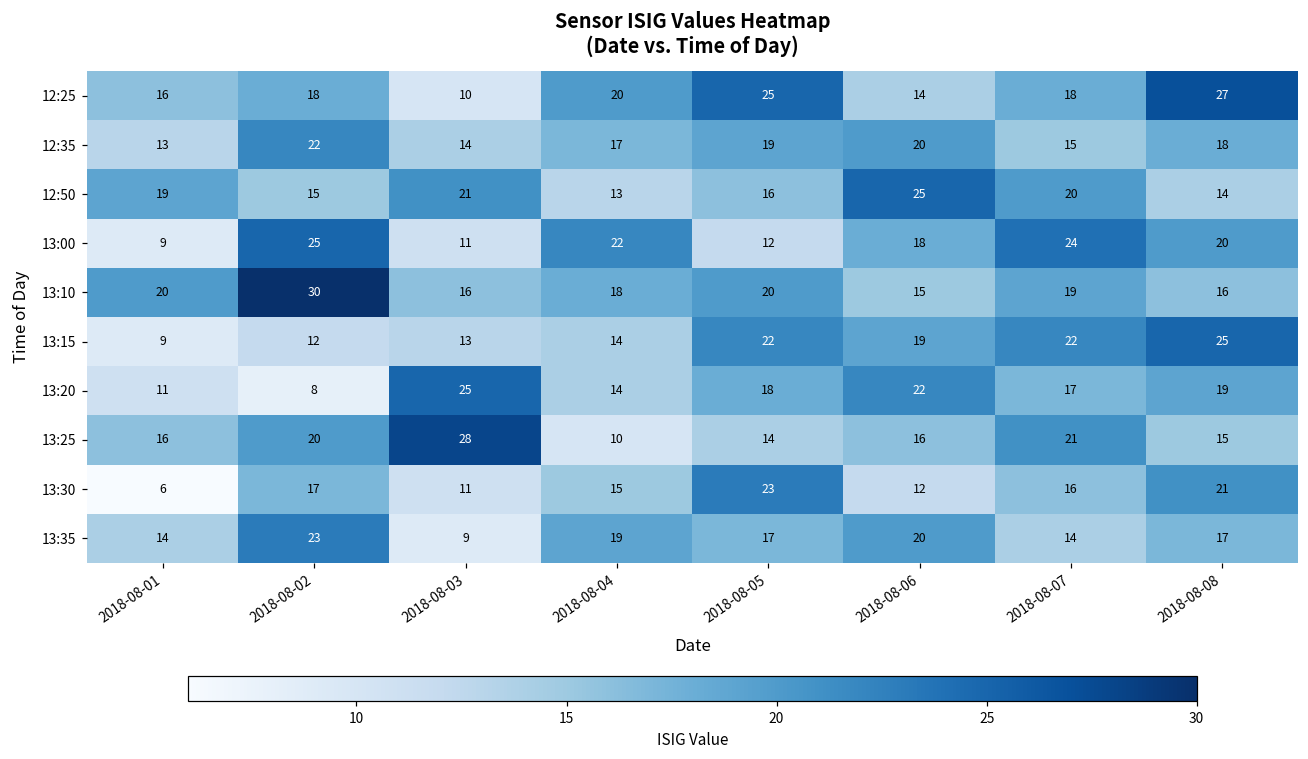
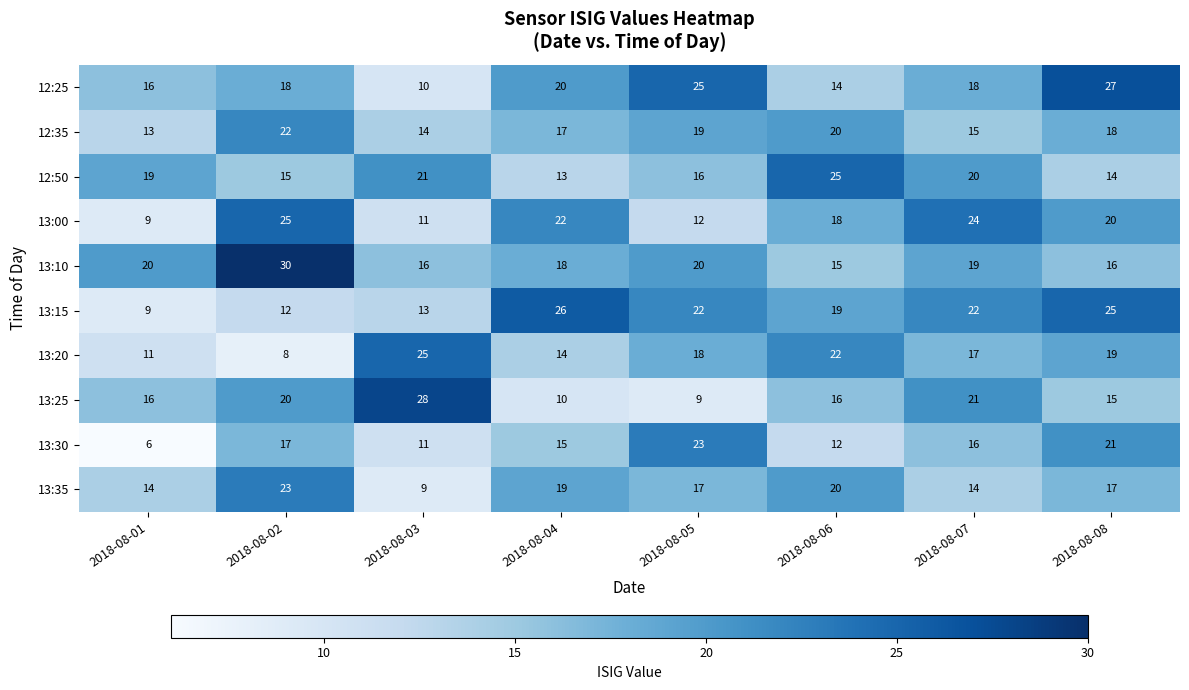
13:15, 2018-08-04: 14 -> 26
13:25, 2018-08-05: 14 -> 9
